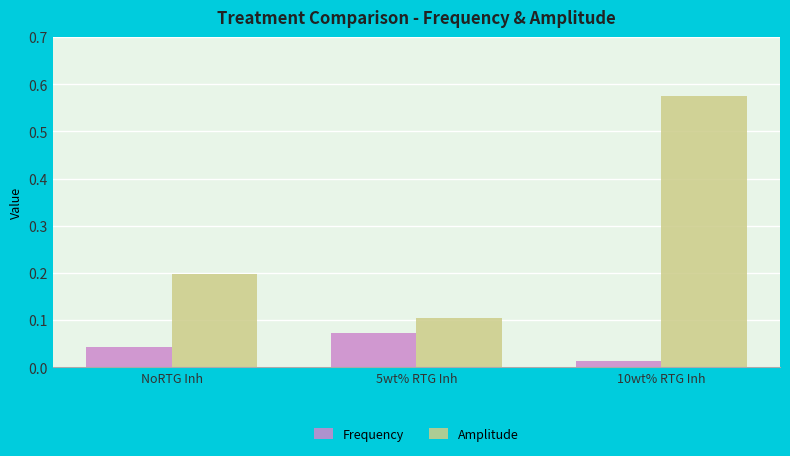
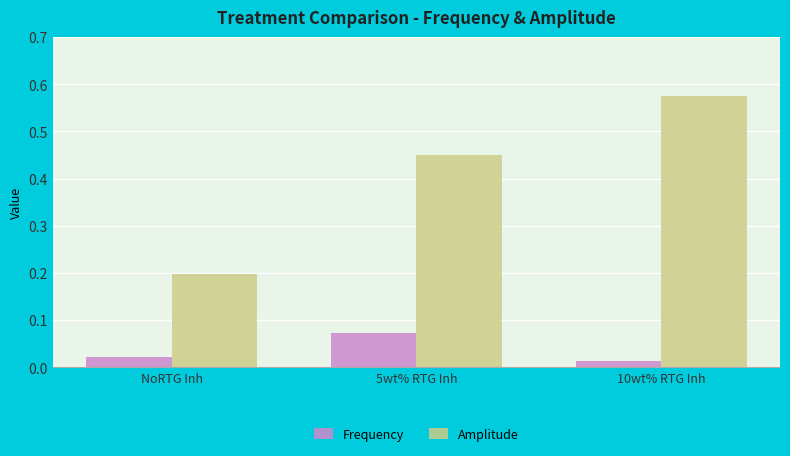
Frequency, NoRTG Inh: 0.04 -> 0.02
Amplitude, 5wt% RTG Inh: 0.10 -> 0.45
